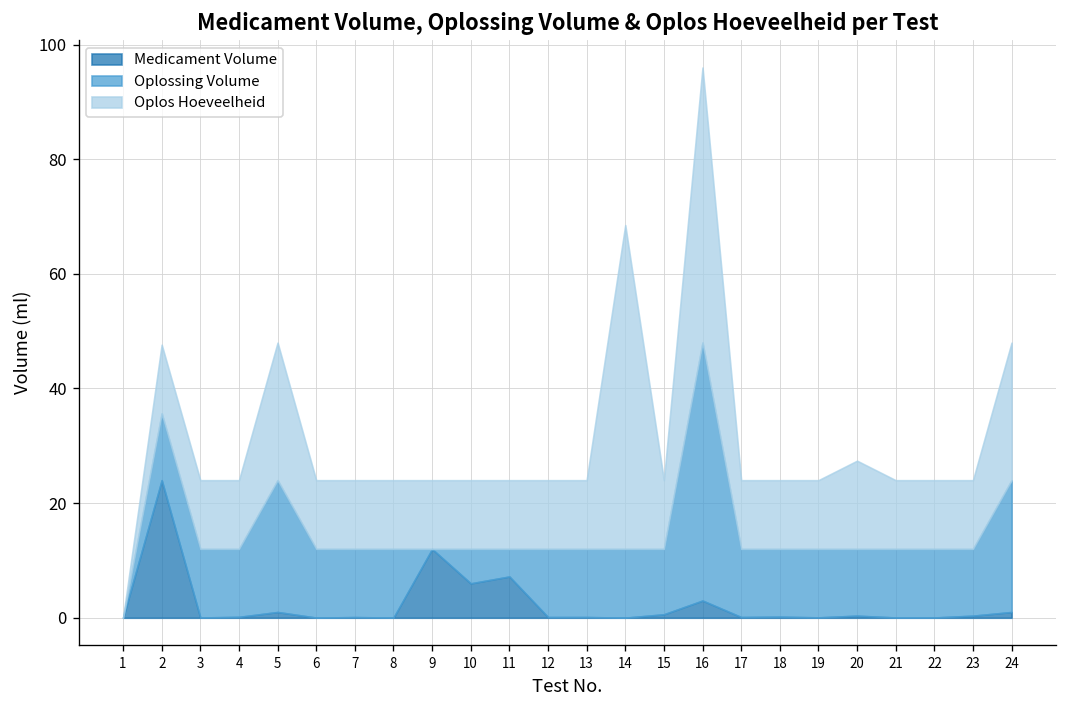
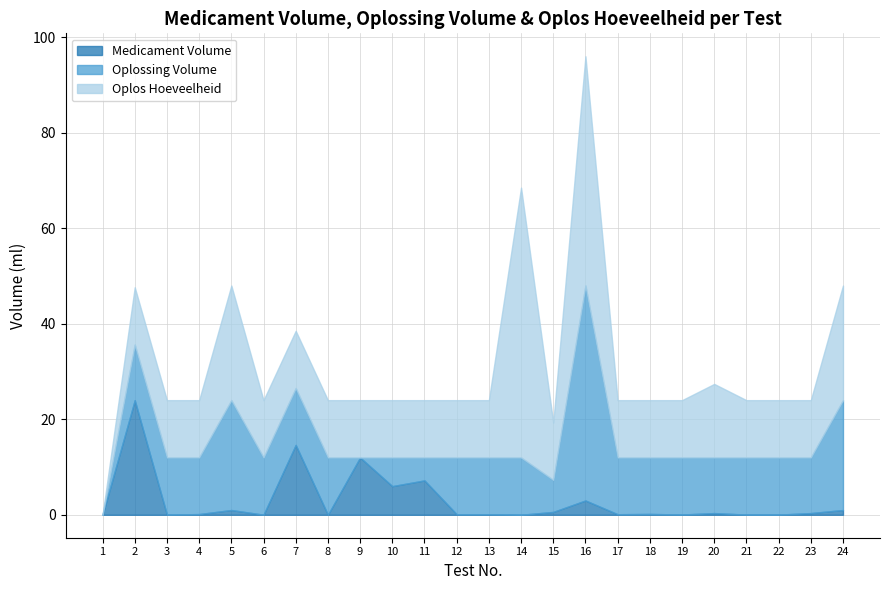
Medicament Volume, 7: 0 -> 15
Oplossing Volume, 15: 11 -> 7
